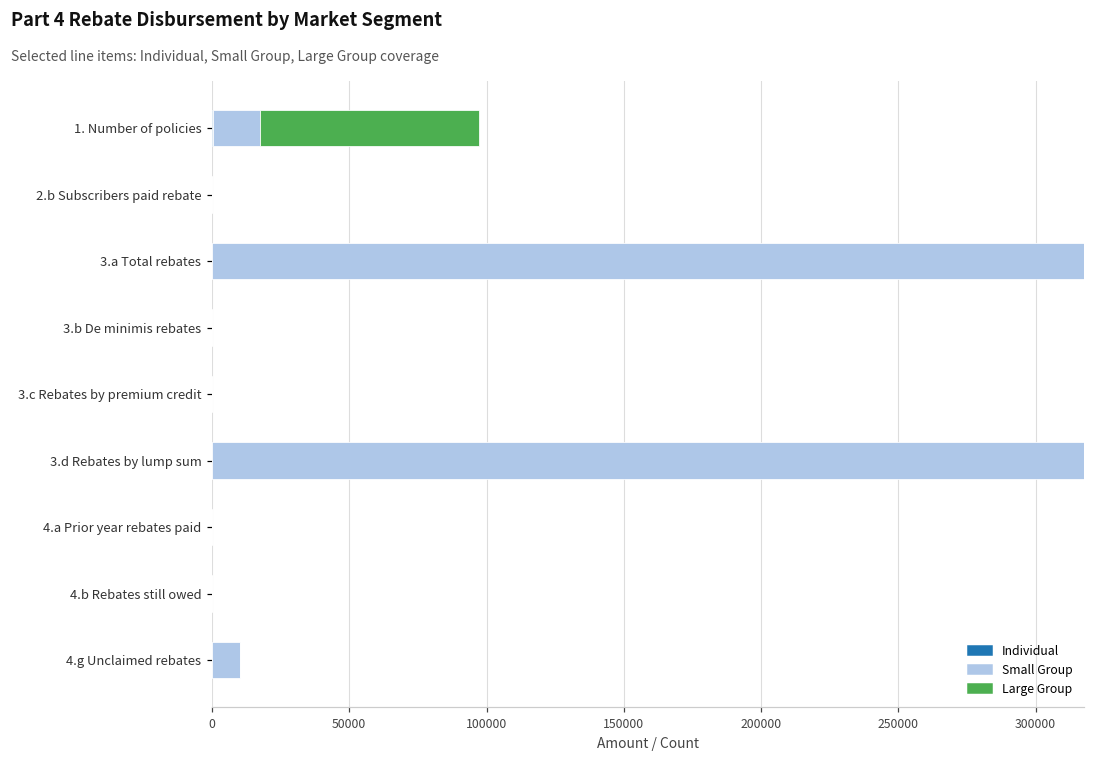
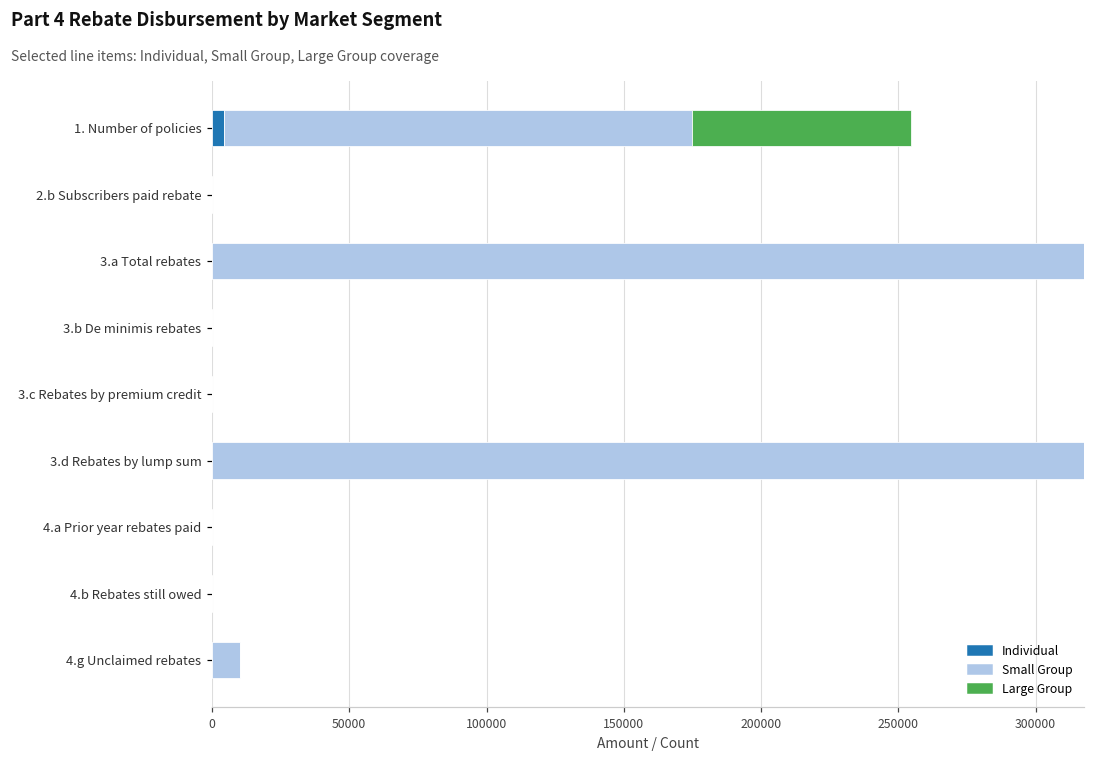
Individual, 1. Number of policies: 0 -> 4000
Small Group, 1. Number of policies: 17000 -> 171000
